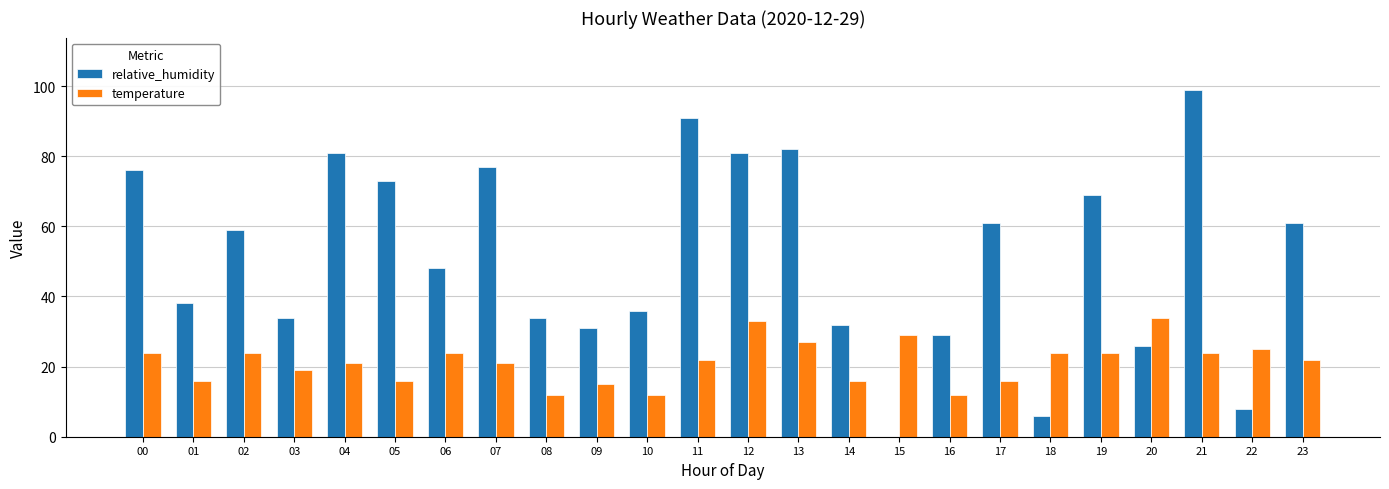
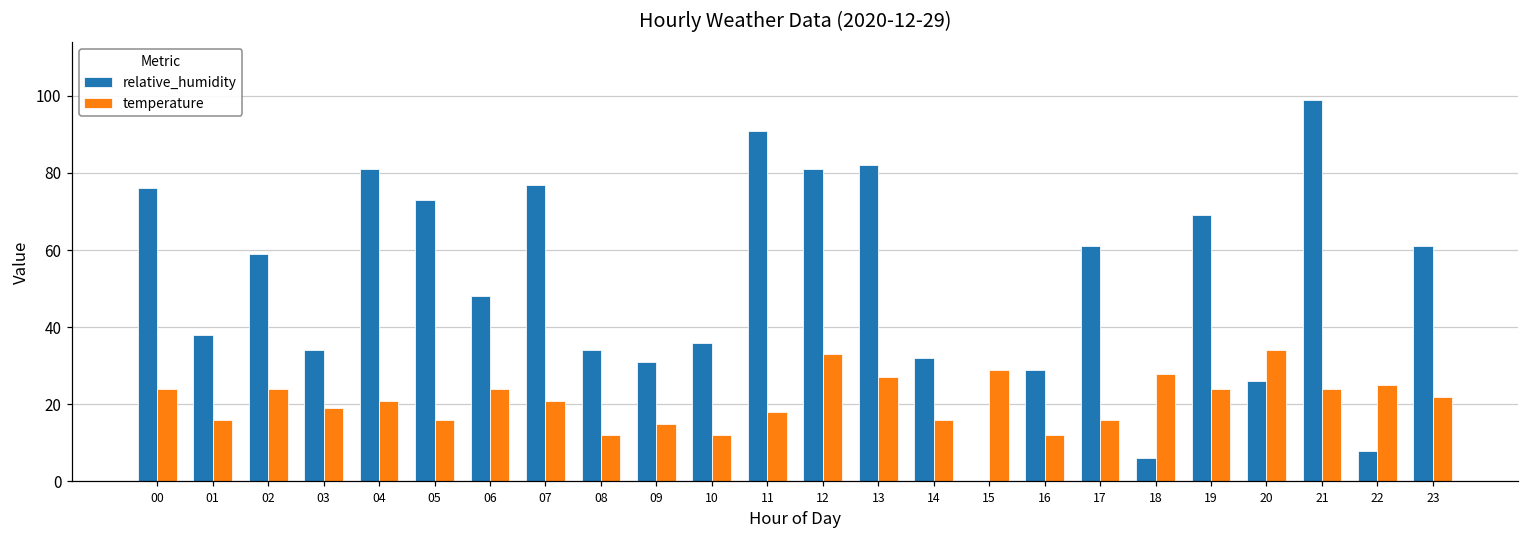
temperature, 11: 22 -> 18
temperature, 18: 24 -> 28
